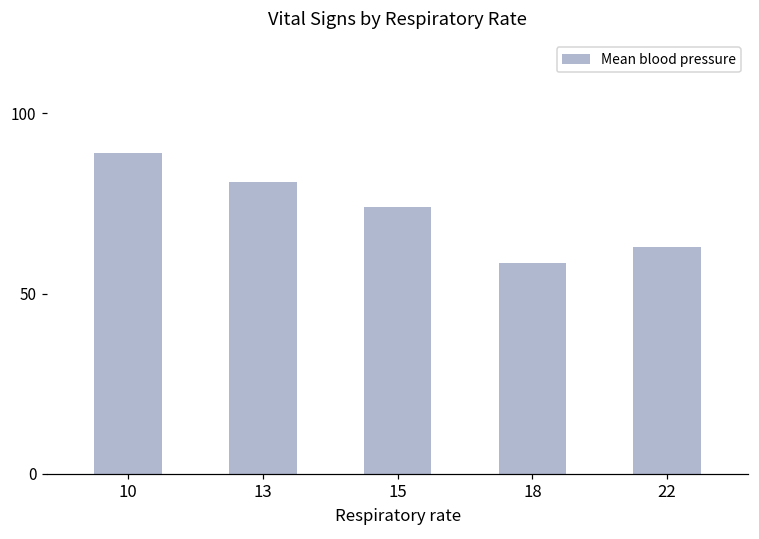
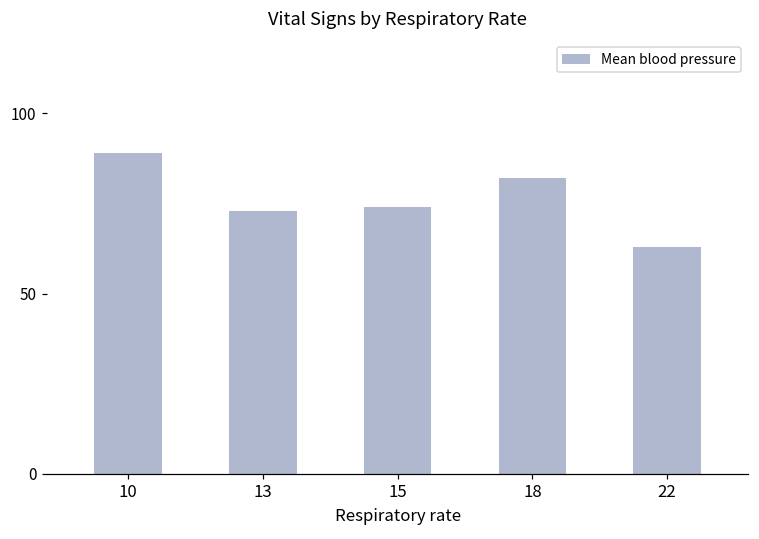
13: 81 -> 73
18: 58 -> 82
